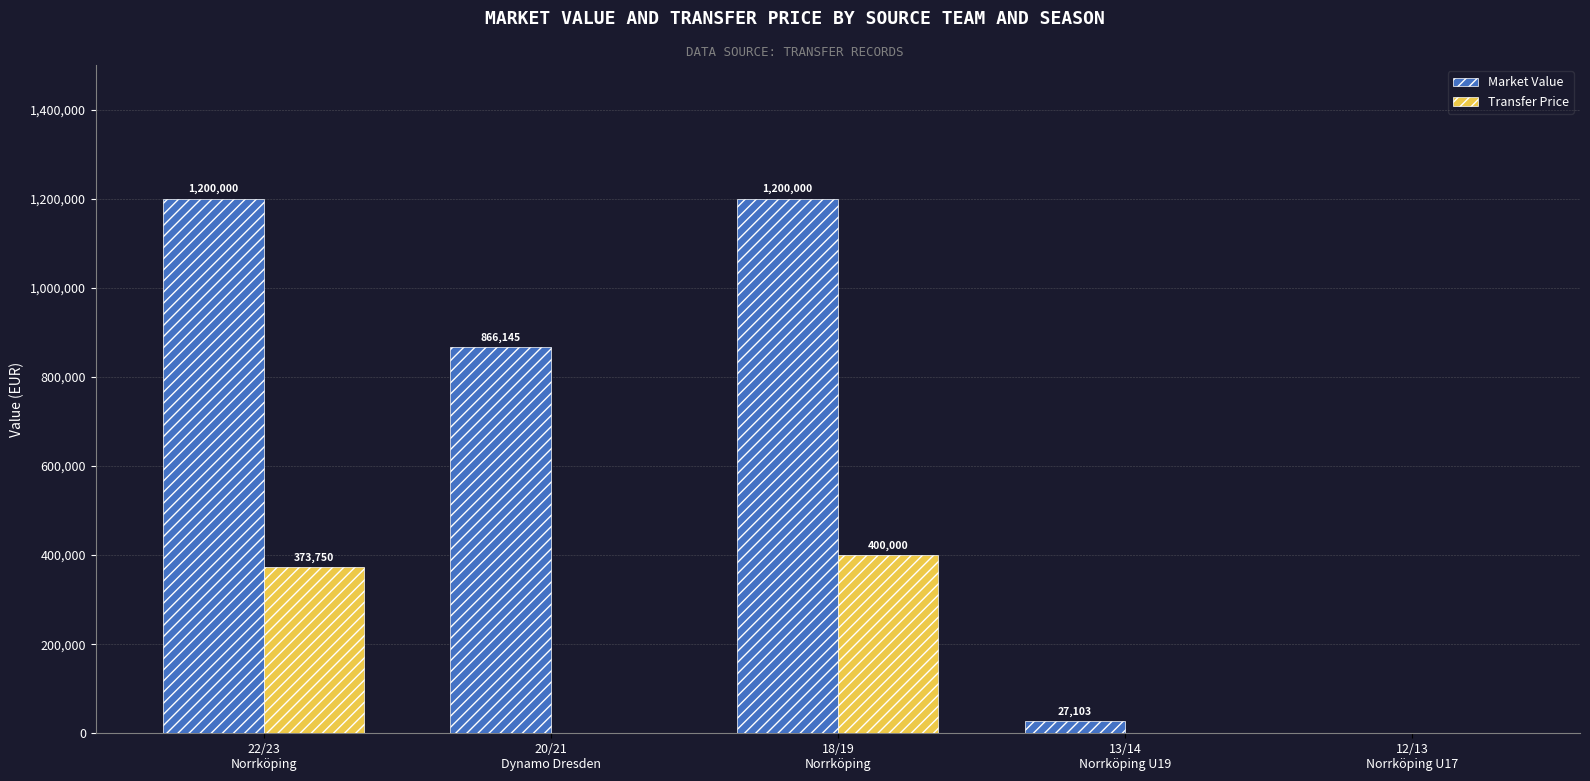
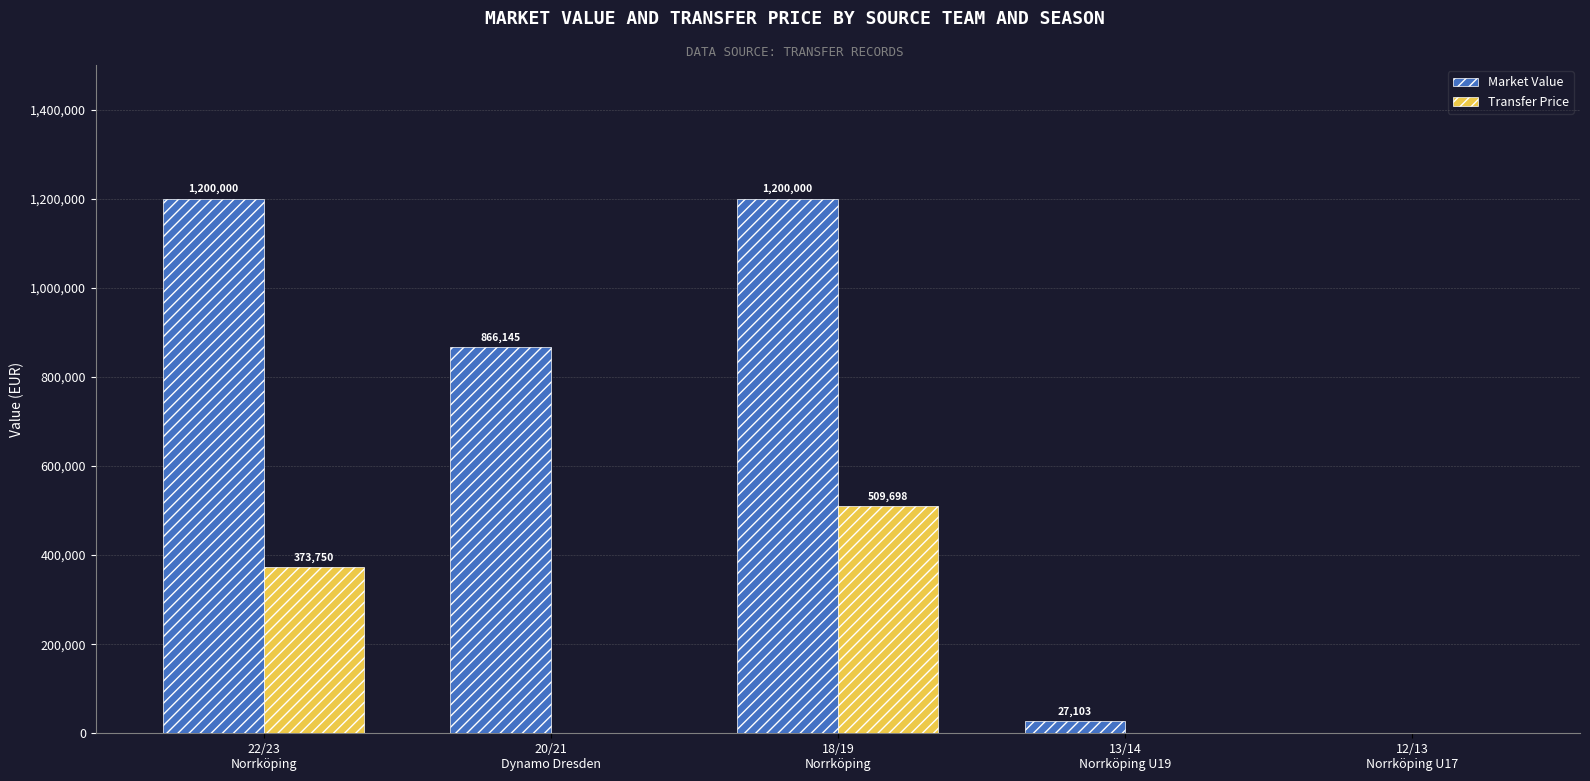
Transfer Price, 18/19 Norrköping: 400,000 -> 509,698
